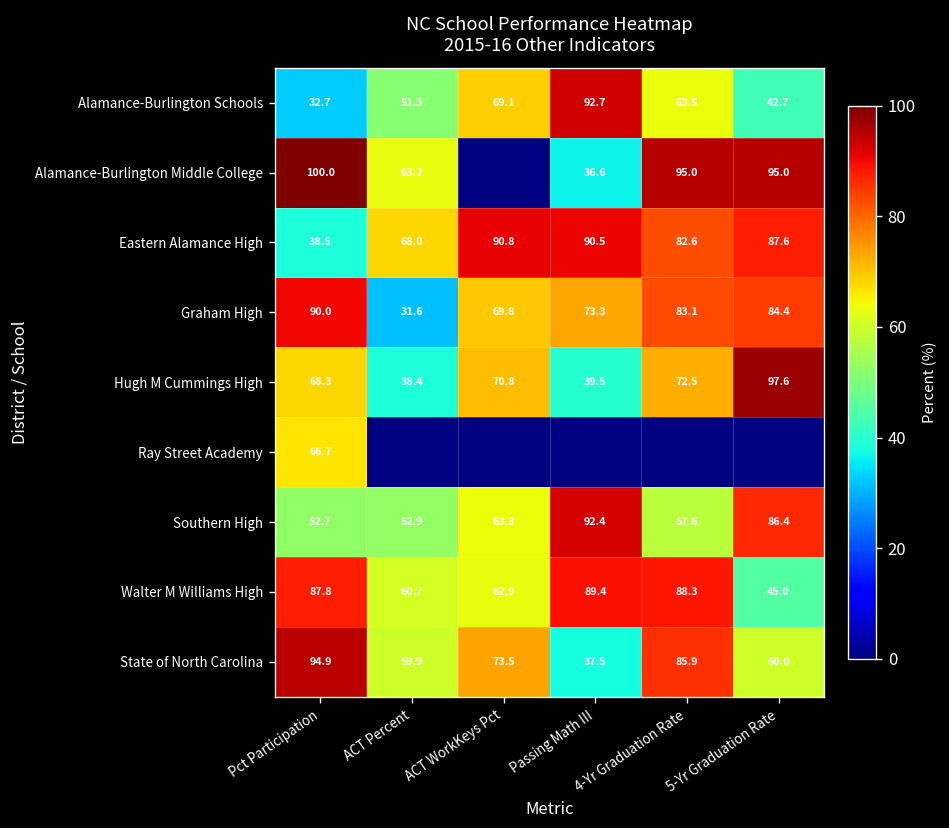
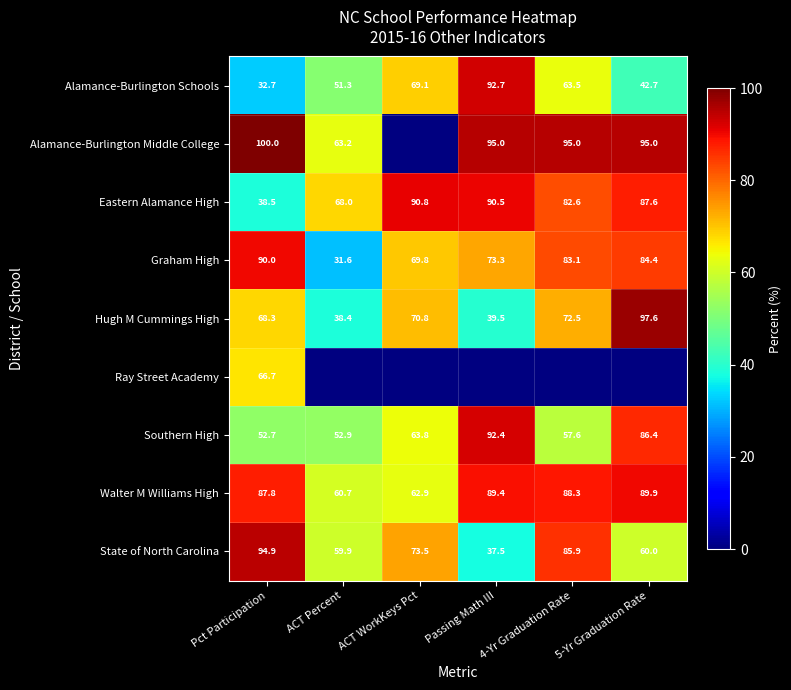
Alamance-Burlington Middle College, Passing Math III: 36.6 -> 95.0
Walter M Williams High, 5-Yr Graduation Rate: 45.0 -> 89.9
